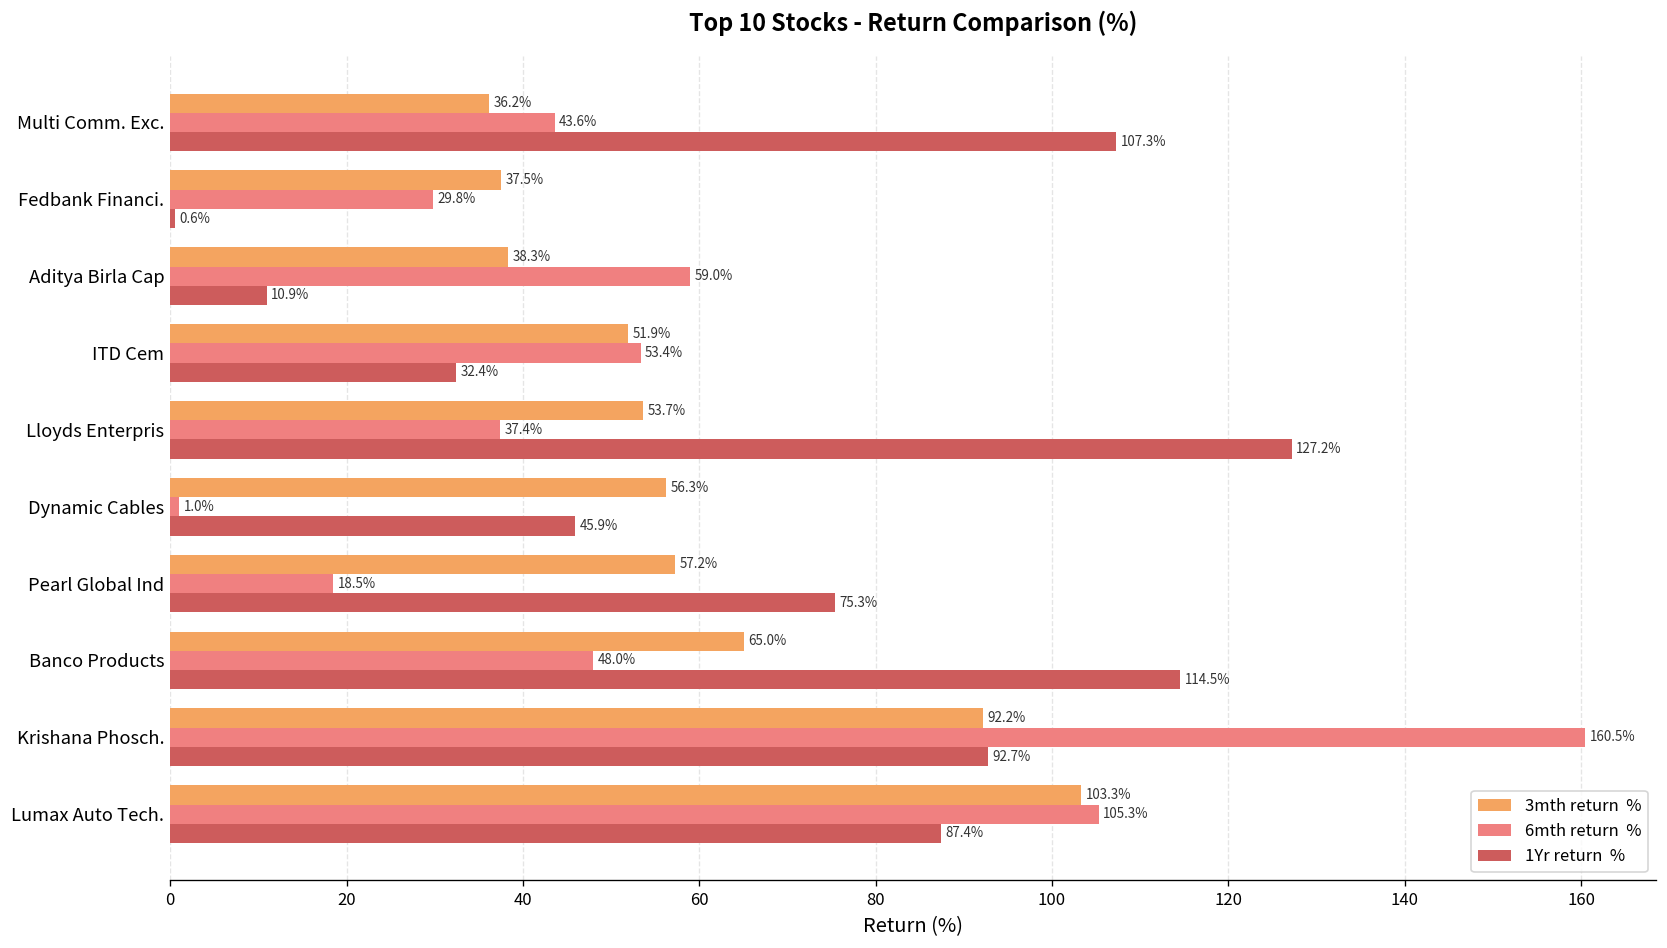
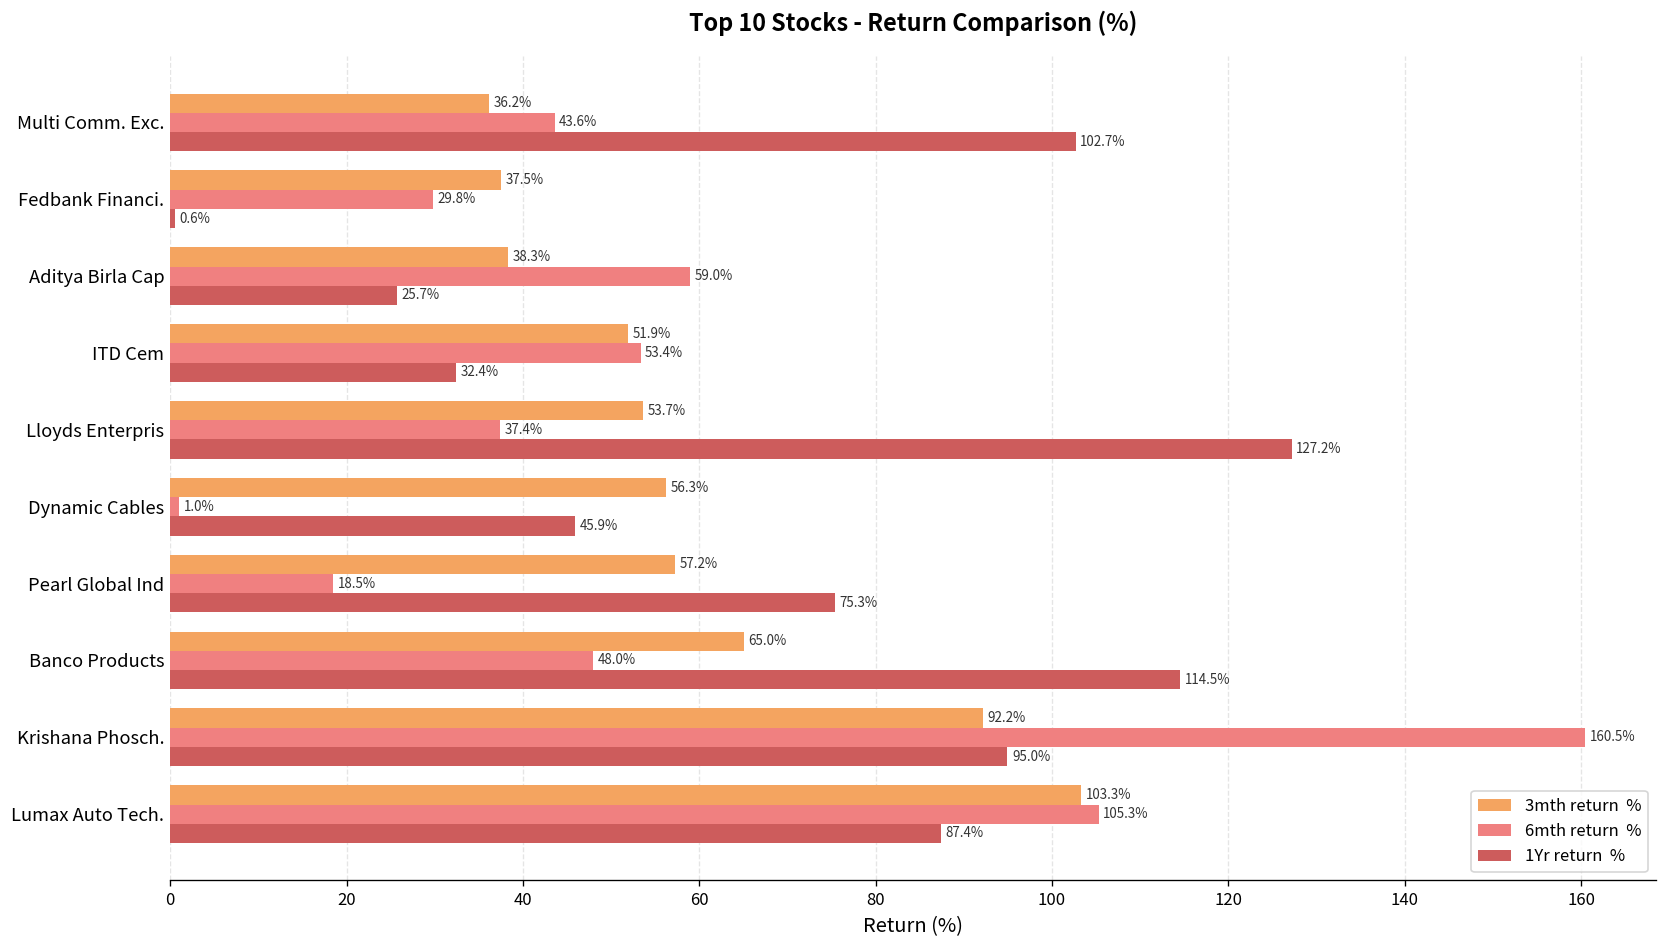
1Yr return %, Multi Comm. Exc.: 107.3% -> 102.7%
1Yr return %, Aditya Birla Cap: 10.9% -> 25.7%
1Yr return %, Krishana Phosch.: 92.7% -> 95.0%
